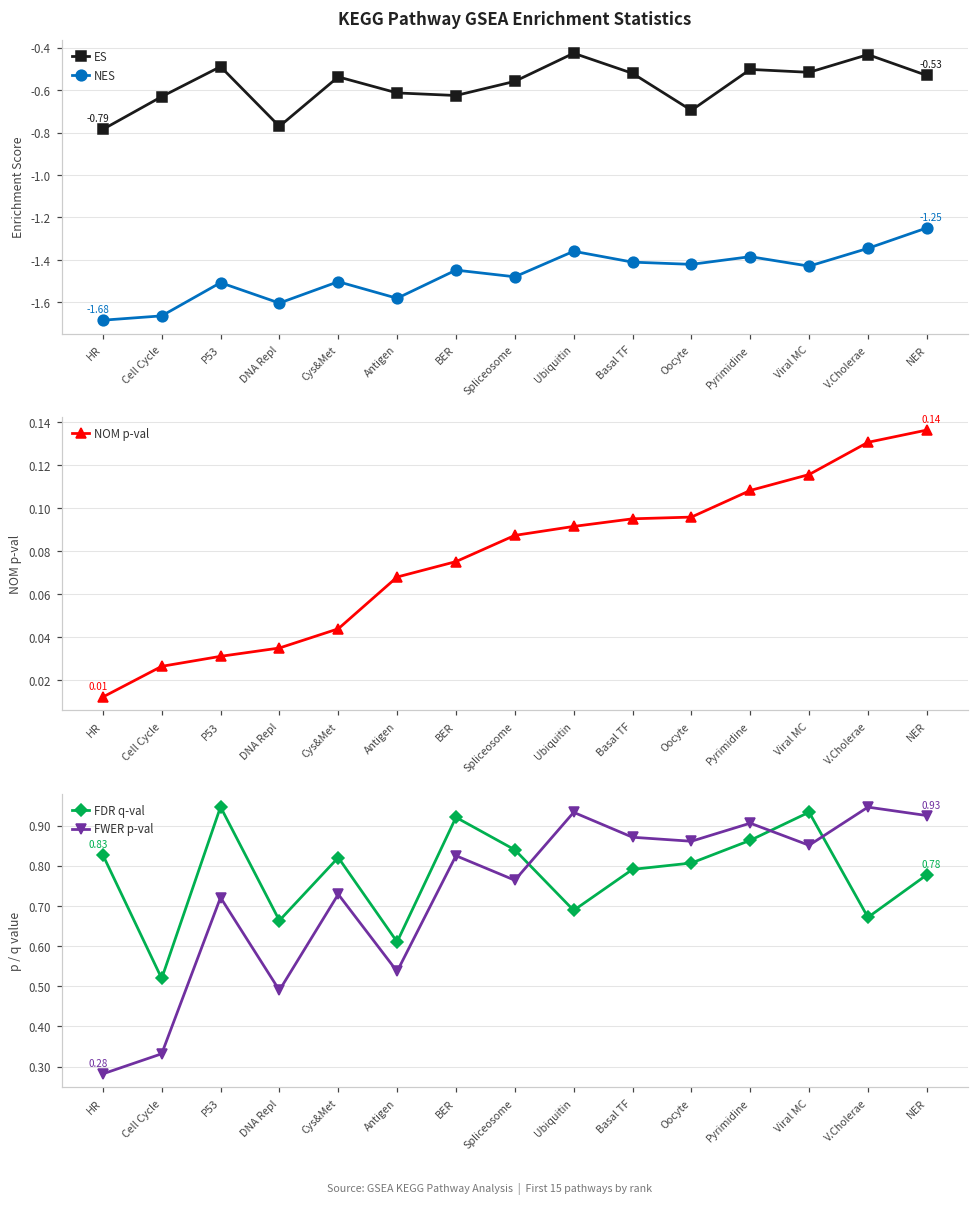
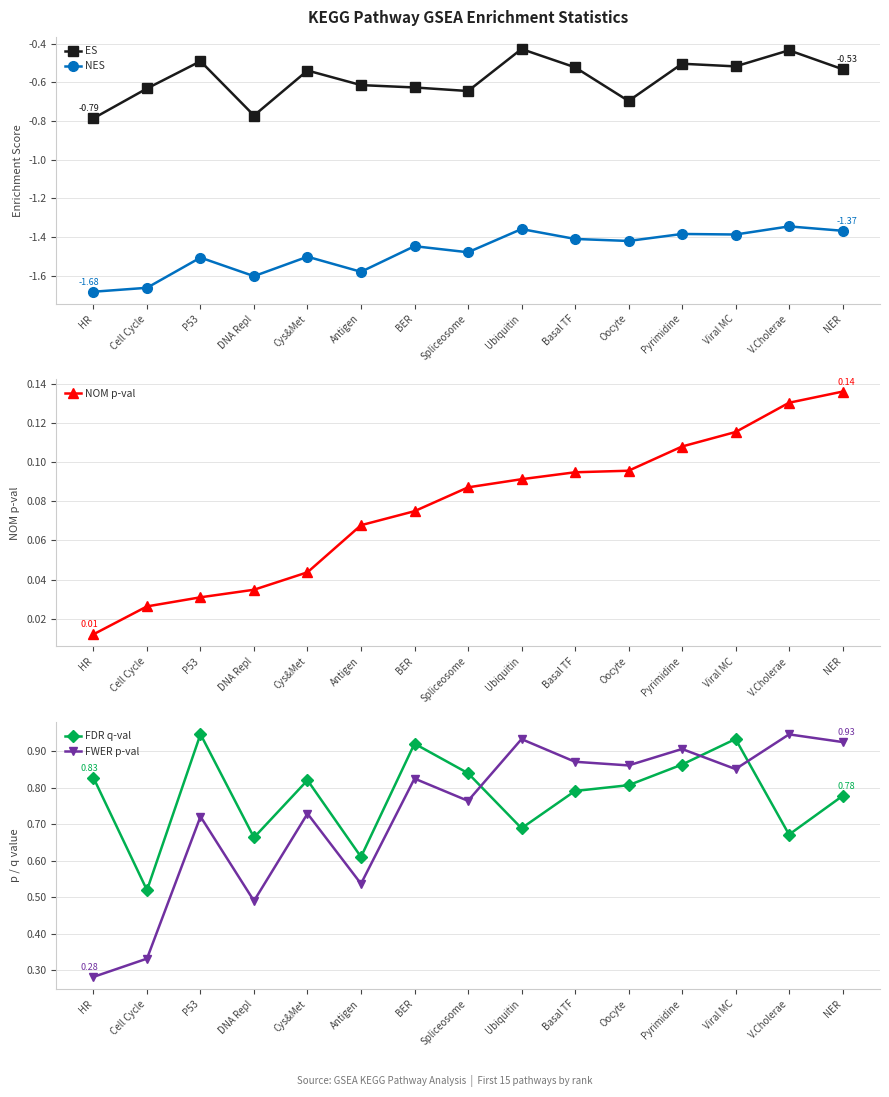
KEGG Pathway GSEA Enrichment Statistics, ES, Spliceosome: -0.56 -> -0.64
KEGG Pathway GSEA Enrichment Statistics, NES, Viral MC: -1.43 -> -1.39
KEGG Pathway GSEA Enrichment Statistics, NES, NER: -1.25 -> -1.37
